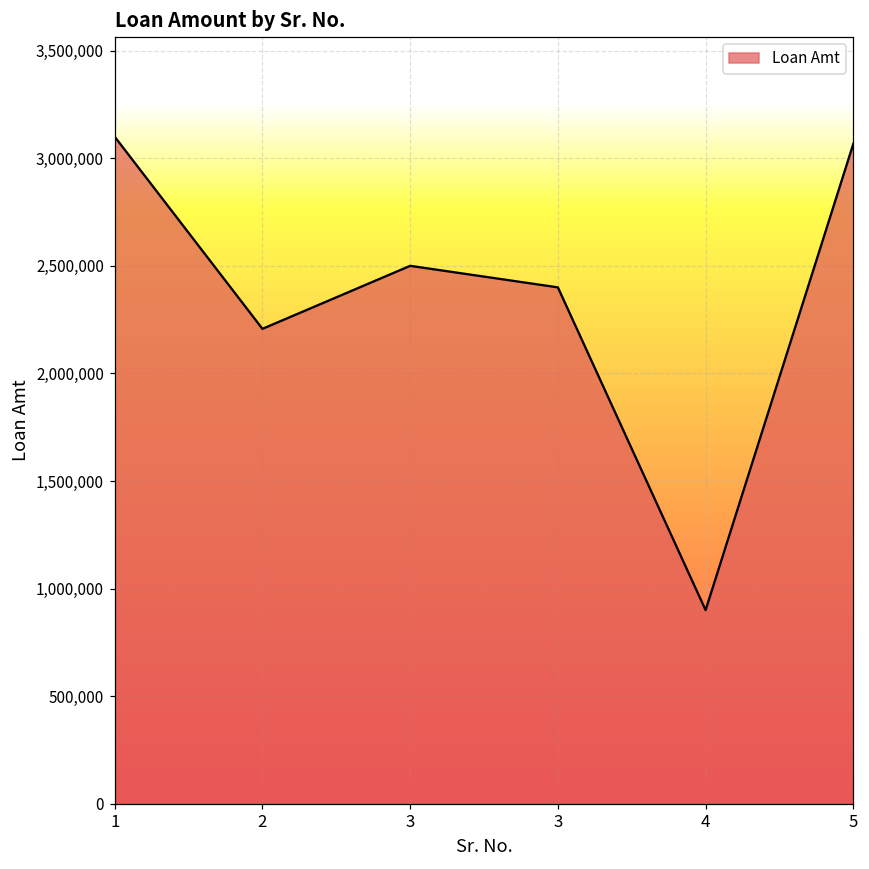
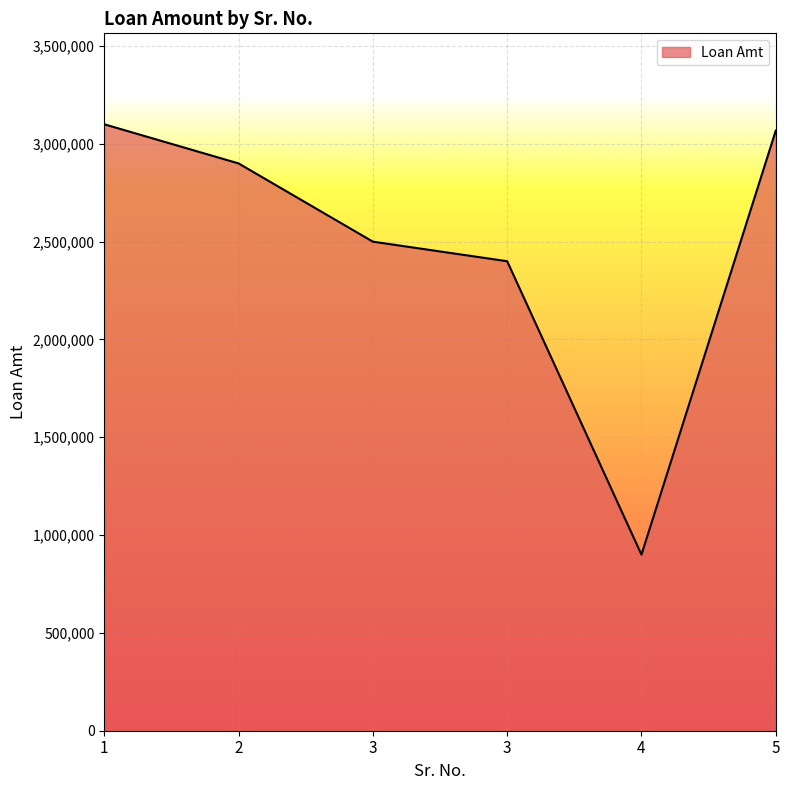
2: 2,210,000 -> 2,900,000
